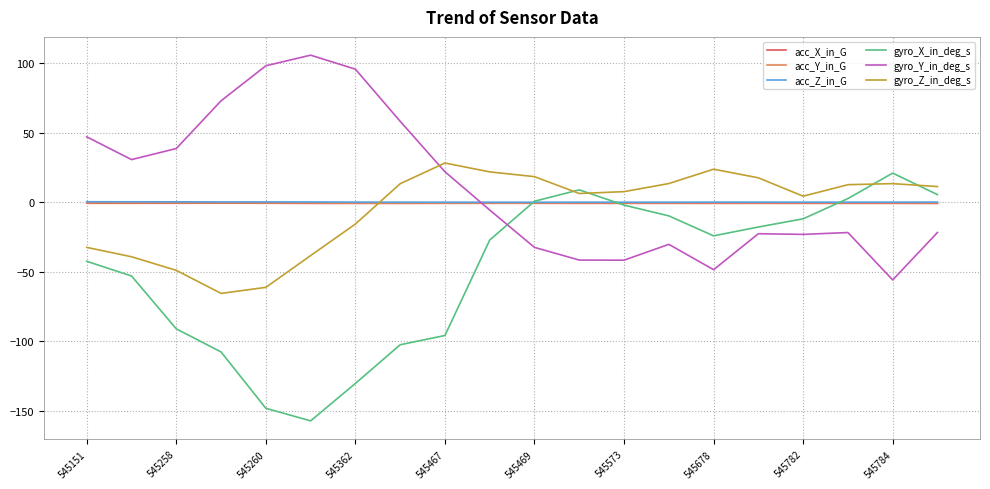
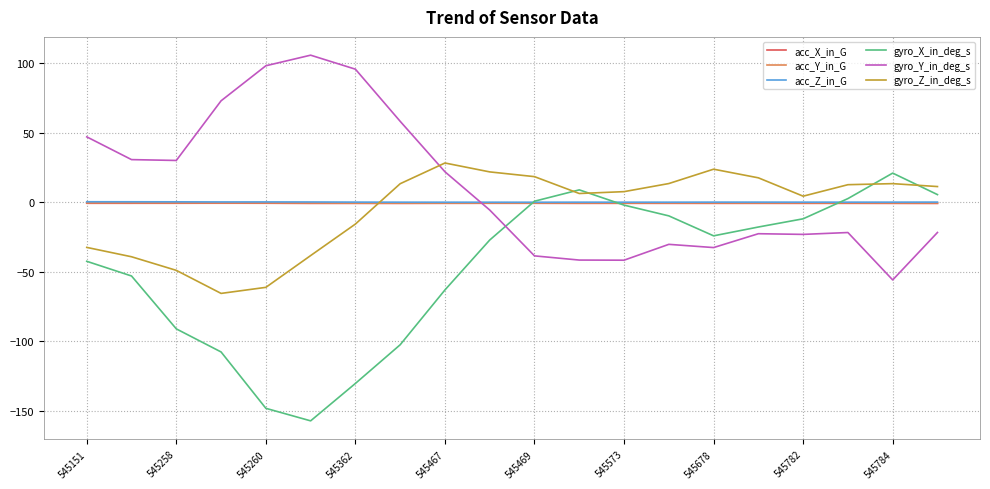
gyro_Y_in_deg_s, 545258: 39 -> 30
gyro_X_in_deg_s, 545467: -96 -> -63
gyro_Y_in_deg_s, 545469: -33 -> -39
gyro_Y_in_deg_s, 545678: -49 -> -33
